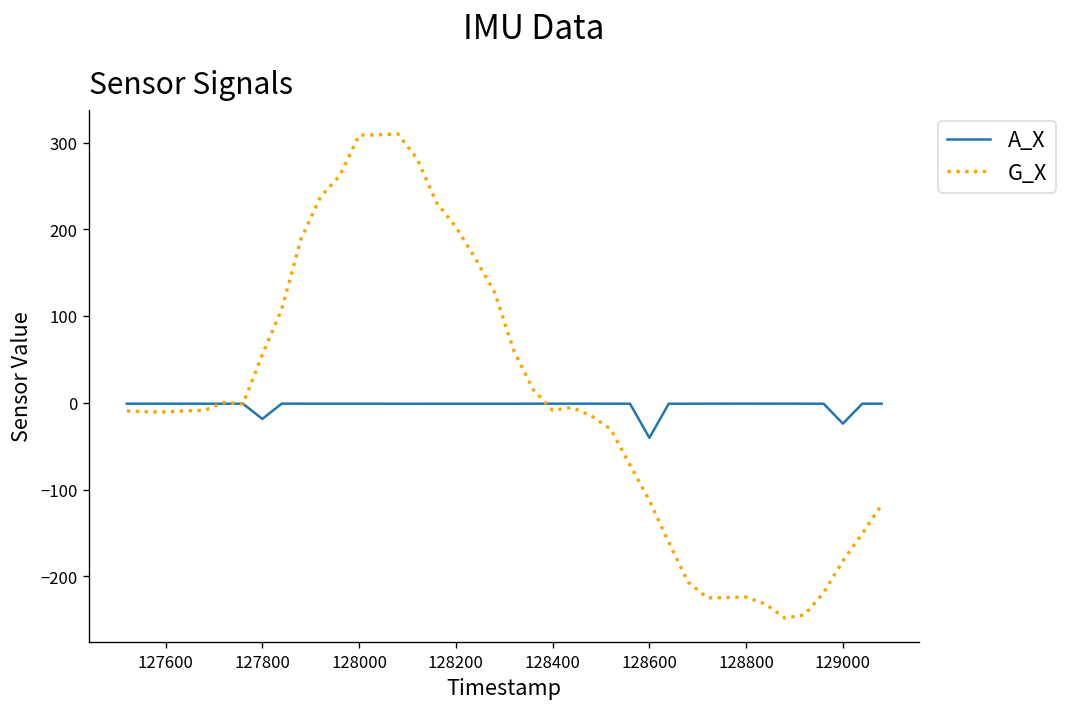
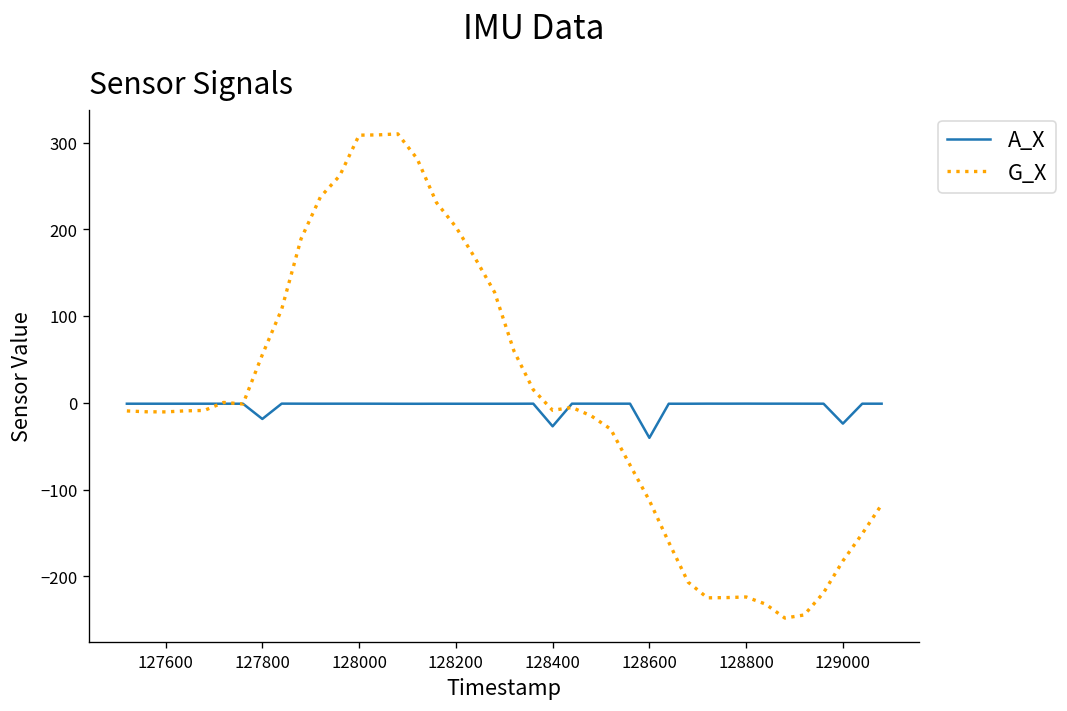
A_X, 128400: 0 -> -30
